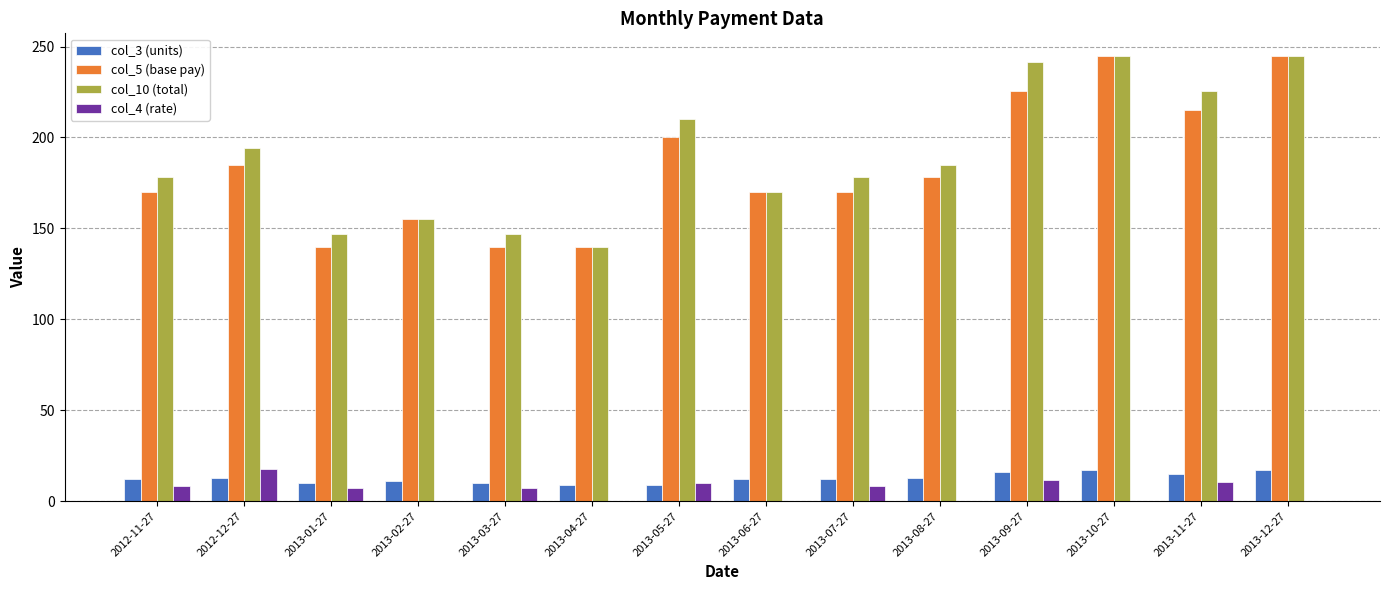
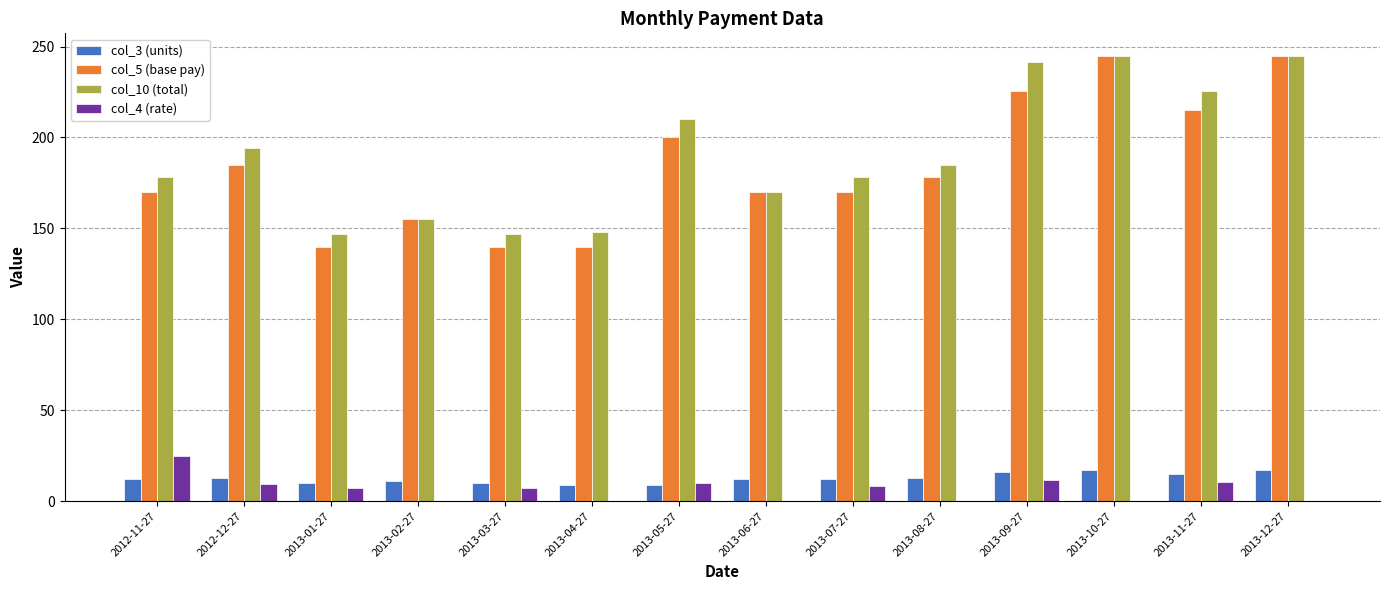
col_4 (rate), 2012-11-27: 9 -> 25
col_4 (rate), 2012-12-27: 18 -> 9
col_10 (total), 2013-04-27: 140 -> 148
